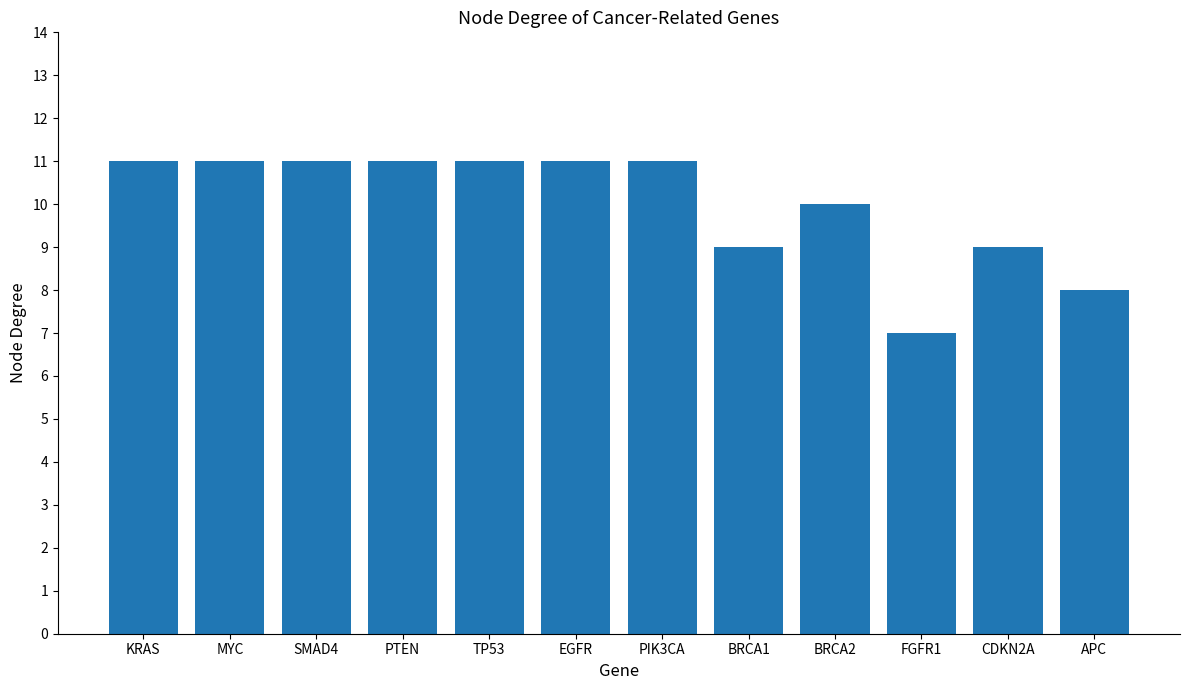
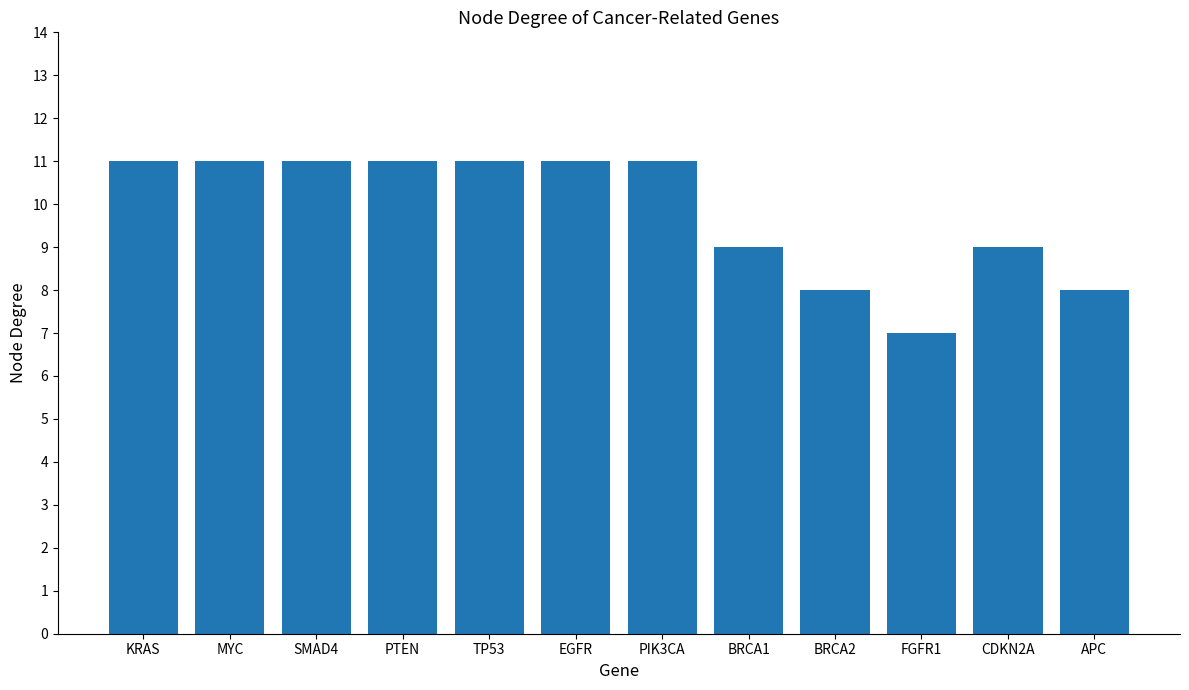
BRCA2: 10 -> 8
